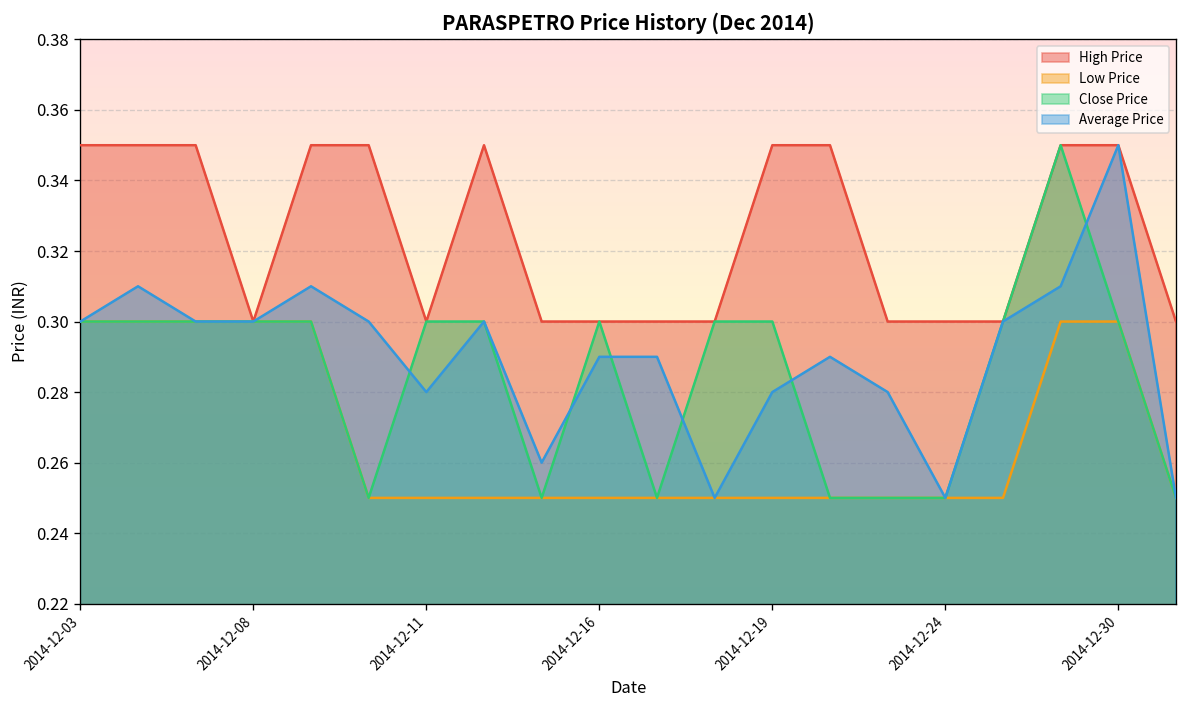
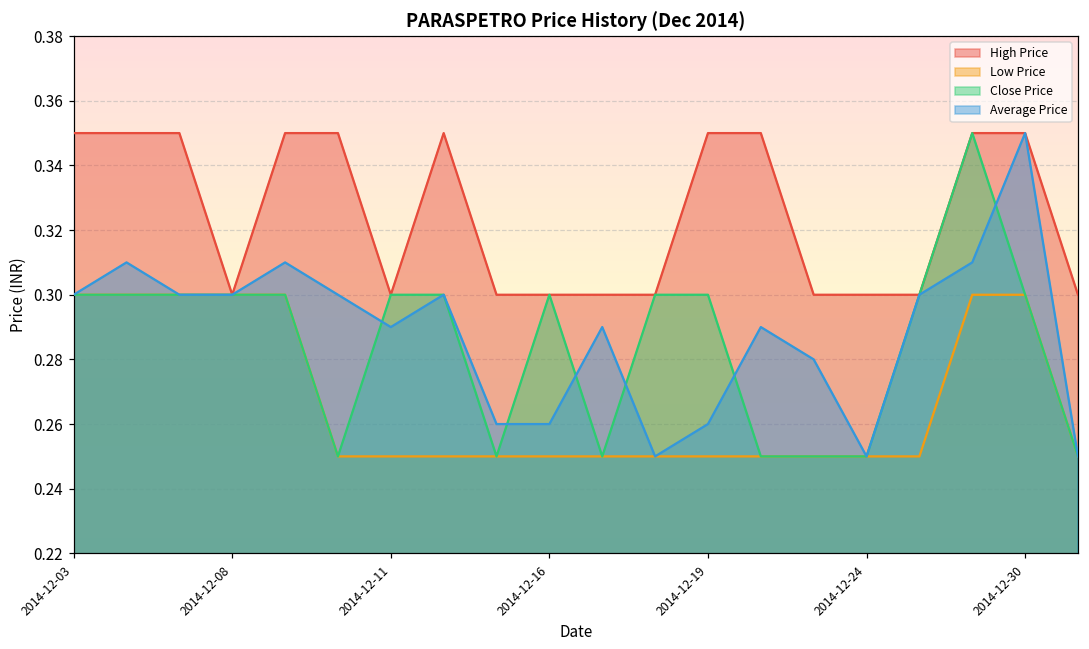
Average Price, 2014-12-11: 0.28 -> 0.29
Average Price, 2014-12-16: 0.29 -> 0.26
Average Price, 2014-12-19: 0.28 -> 0.26
